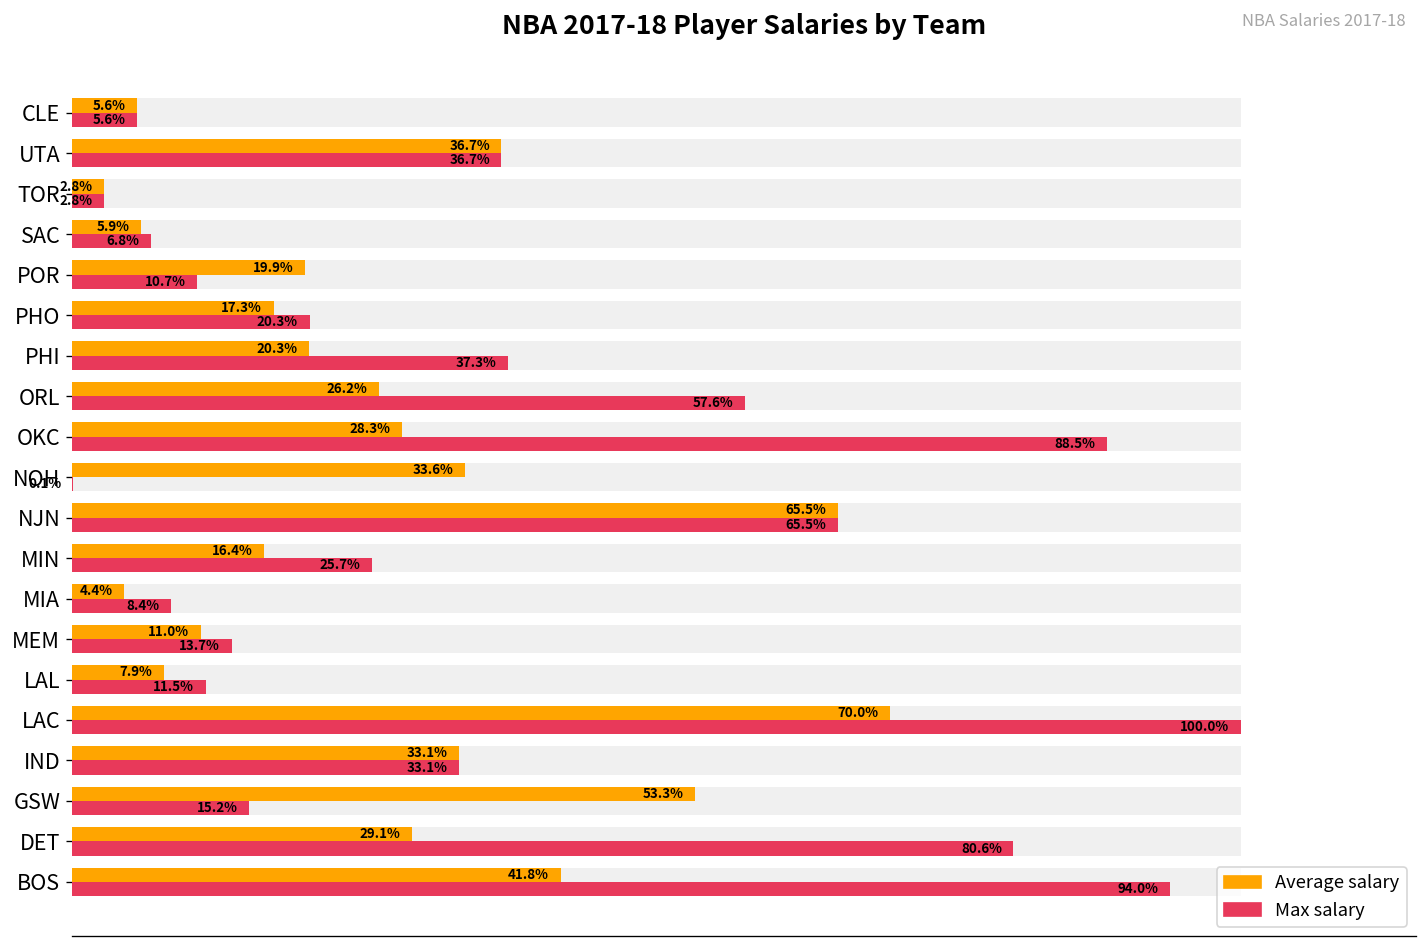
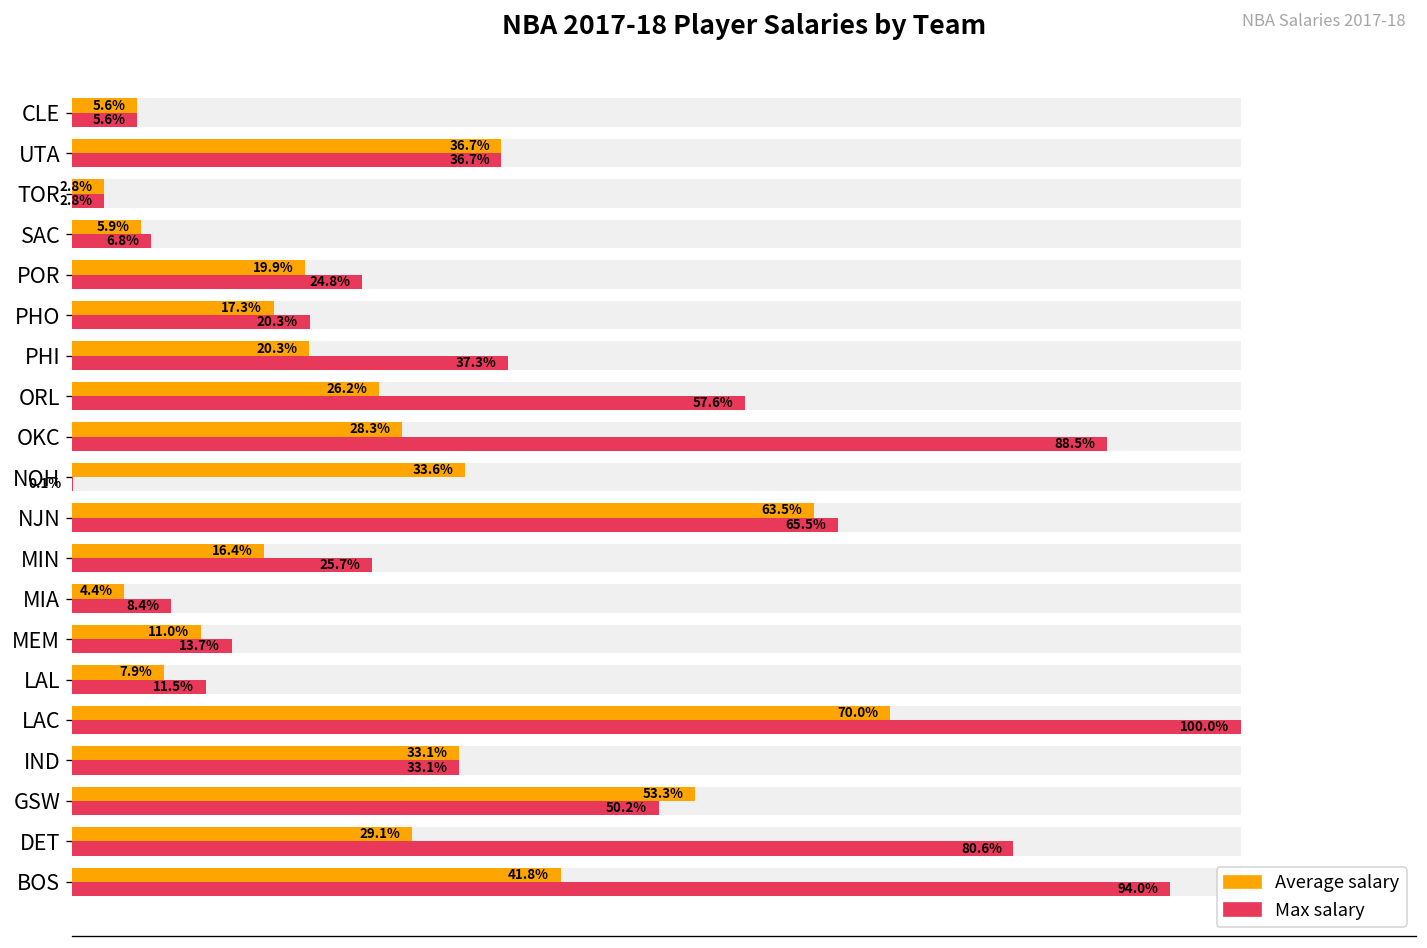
Max salary, POR: 10.7% -> 24.8%
Average salary, NJN: 65.5% -> 63.5%
Max salary, GSW: 15.2% -> 50.2%
